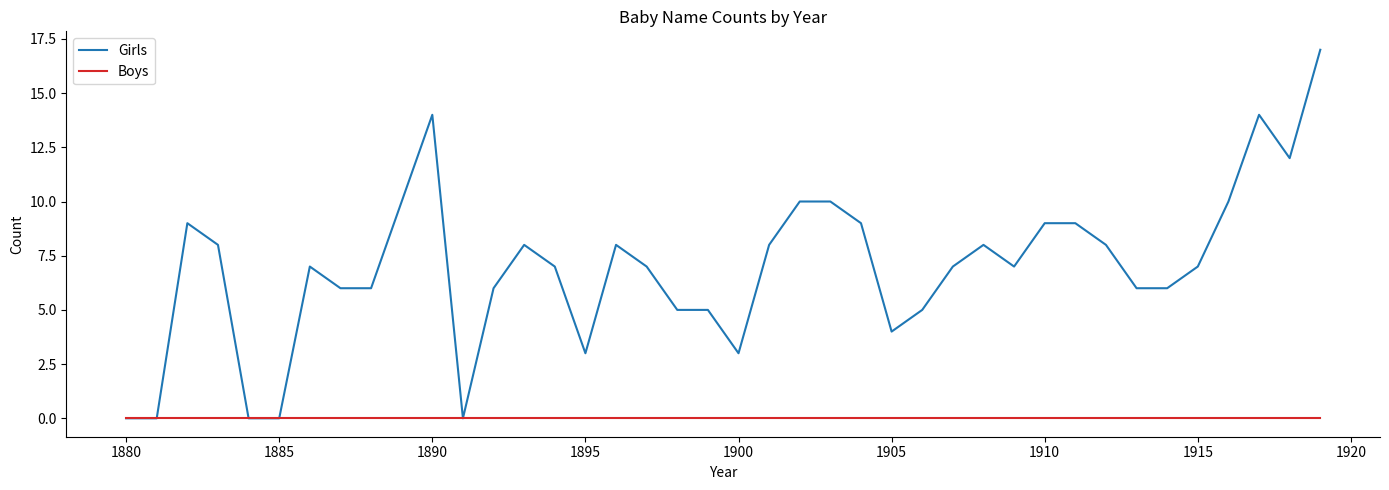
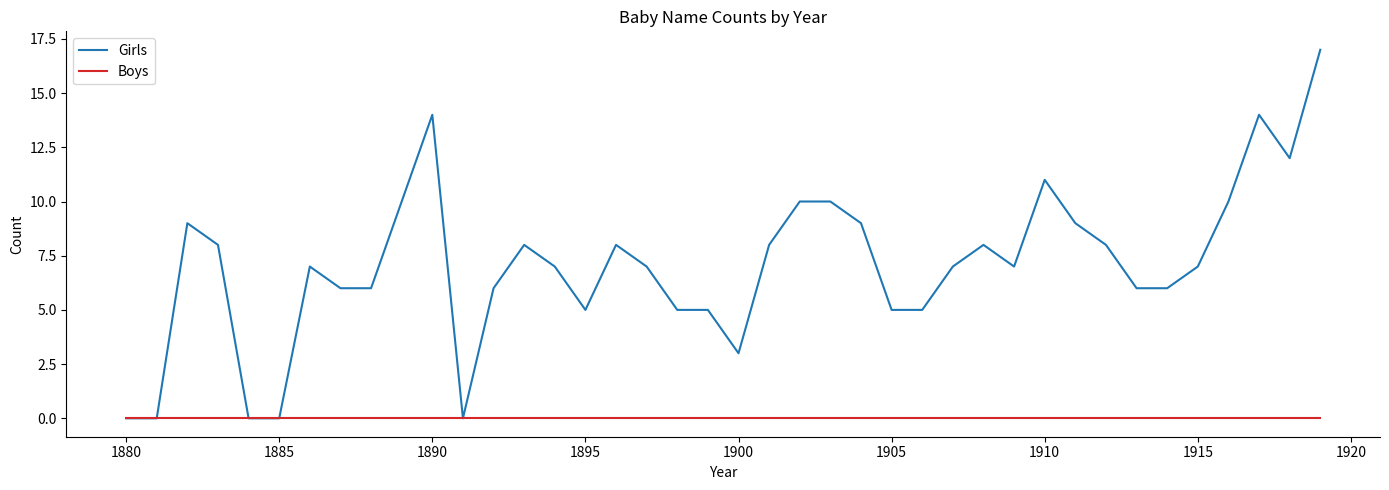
Girls, 1895: 3 -> 5
Girls, 1905: 4 -> 5
Girls, 1910: 9 -> 11
